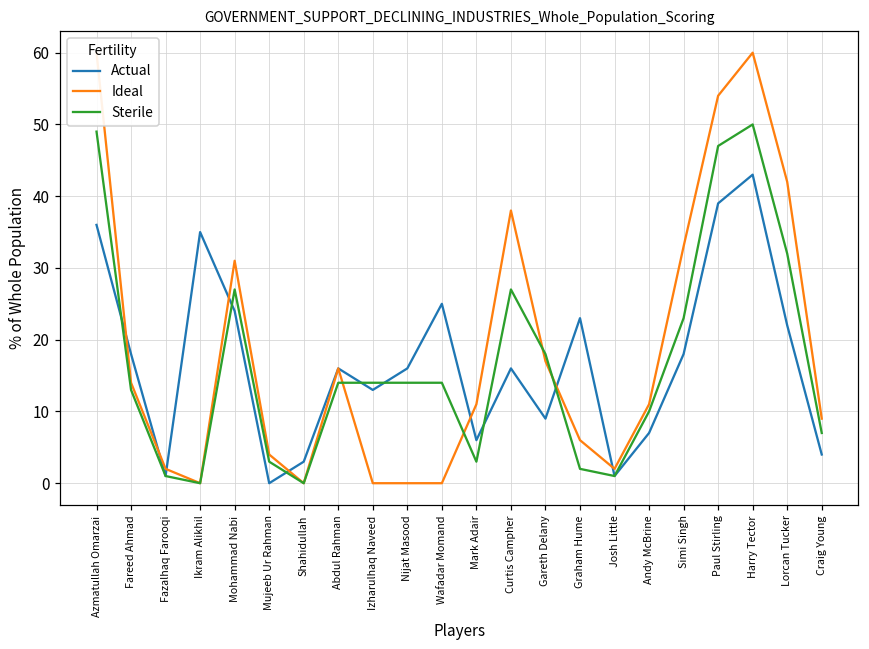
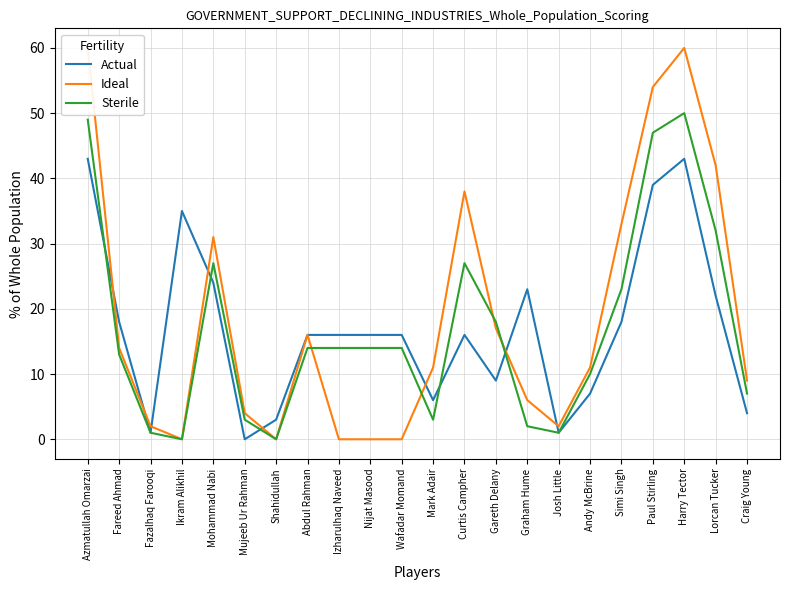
Actual, Azmatullah Omarzai: 36 -> 43
Actual, Izharulhaq Naveed: 13 -> 16
Actual, Wafadar Momand: 25 -> 16
